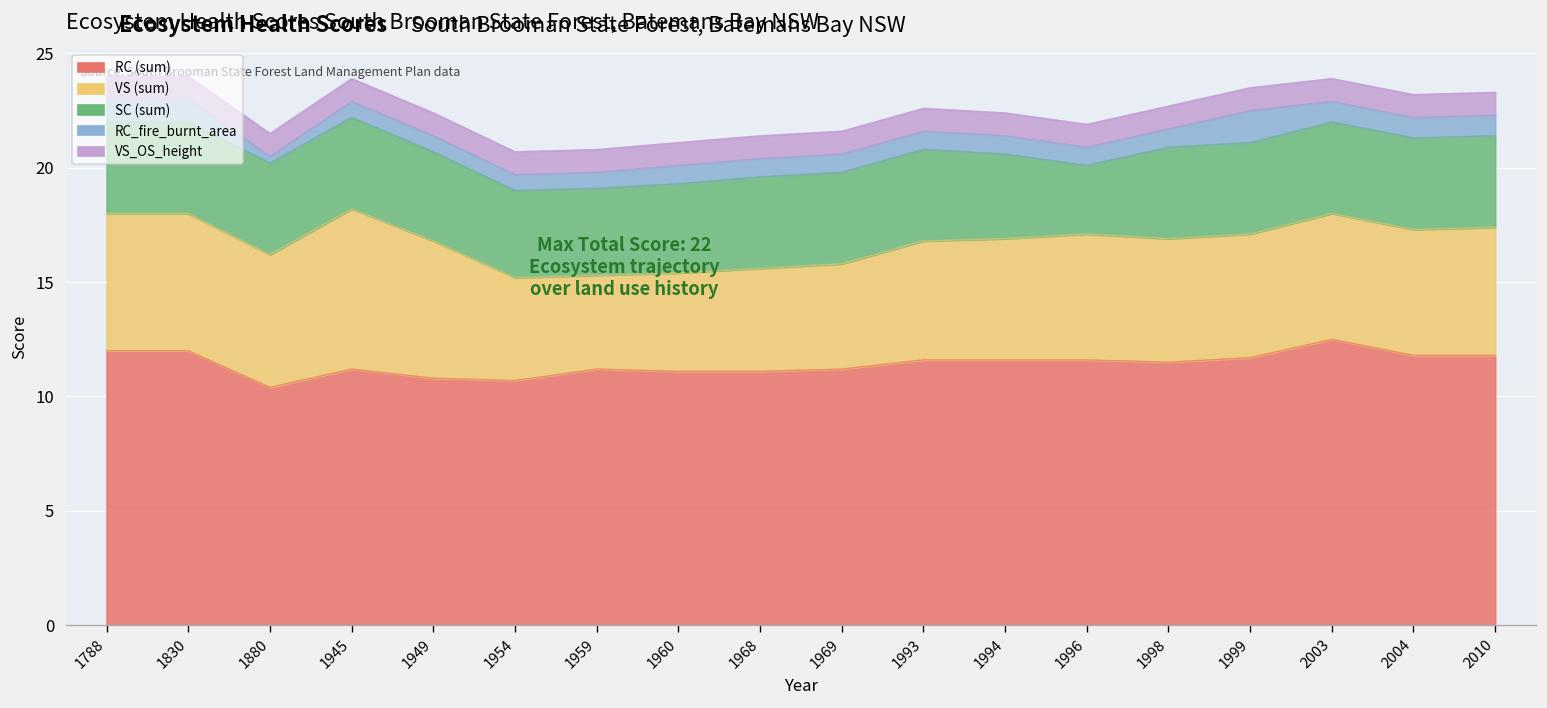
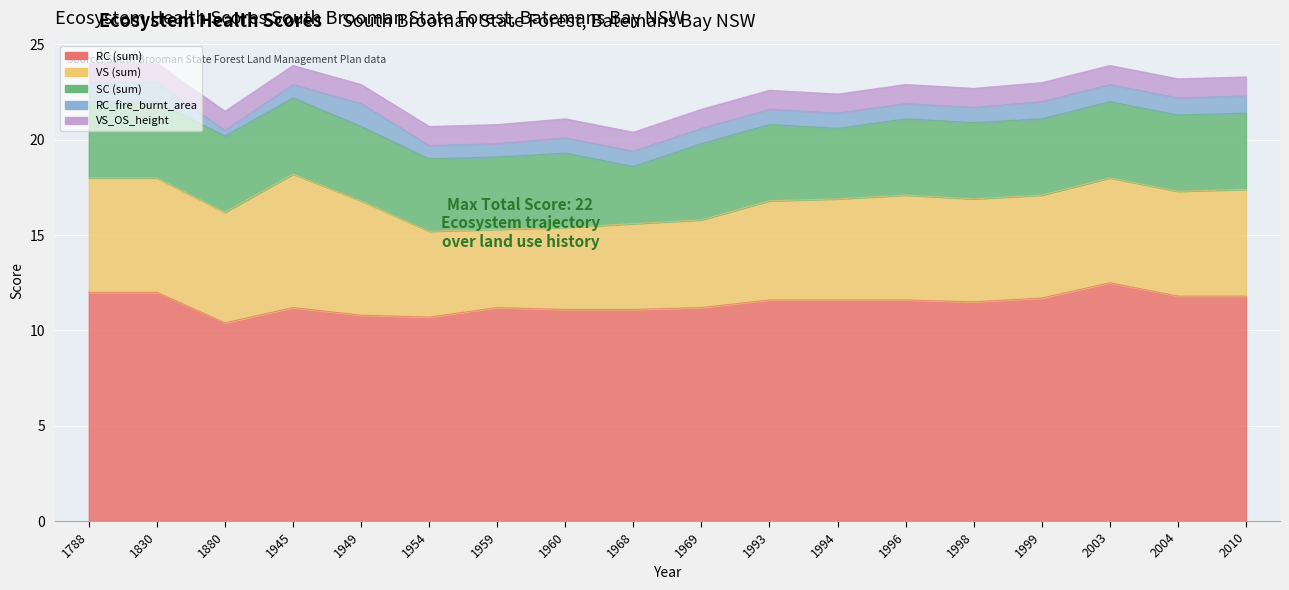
RC_fire_burnt_area, 1949: 0.7 -> 1.2
SC (sum), 1968: 4 -> 3
SC (sum), 1996: 3 -> 4
RC_fire_burnt_area, 1999: 1.4 -> 0.9
